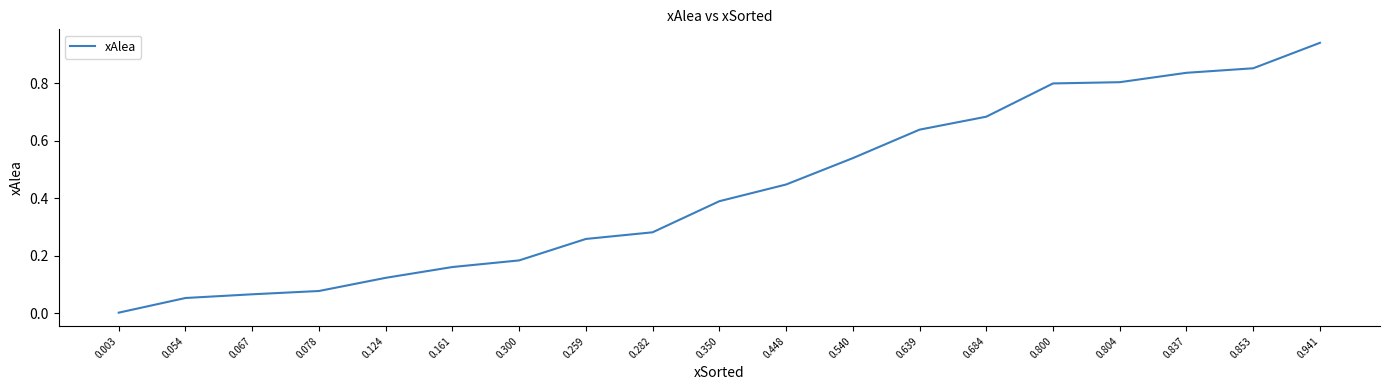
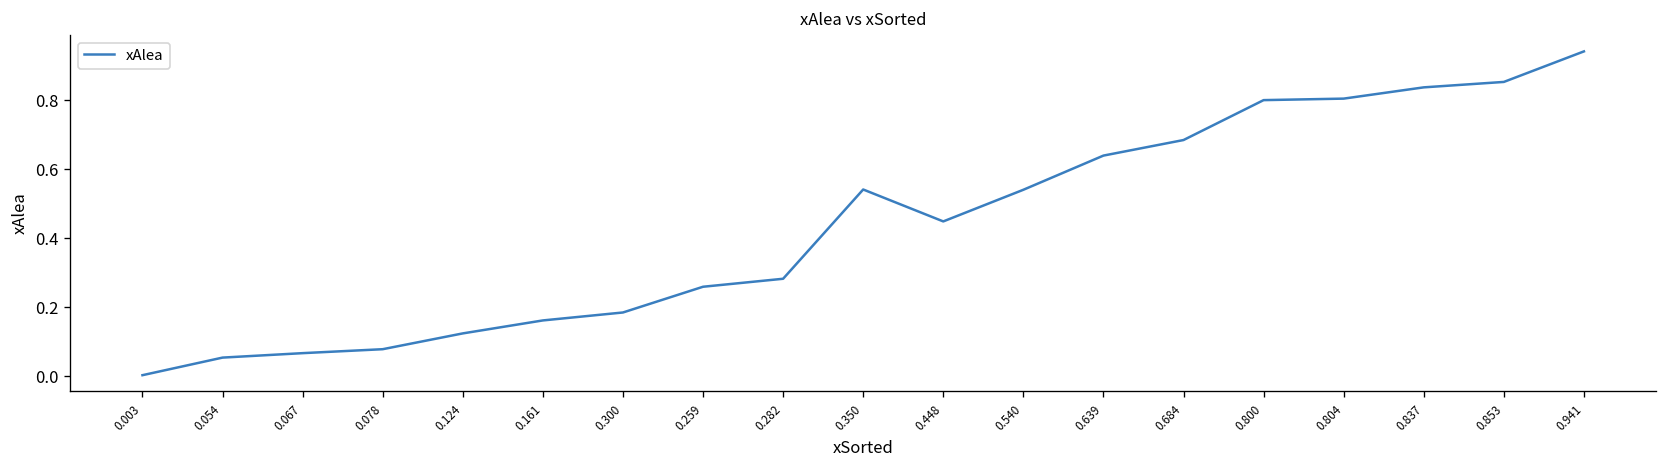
0.350: 0.39 -> 0.54
